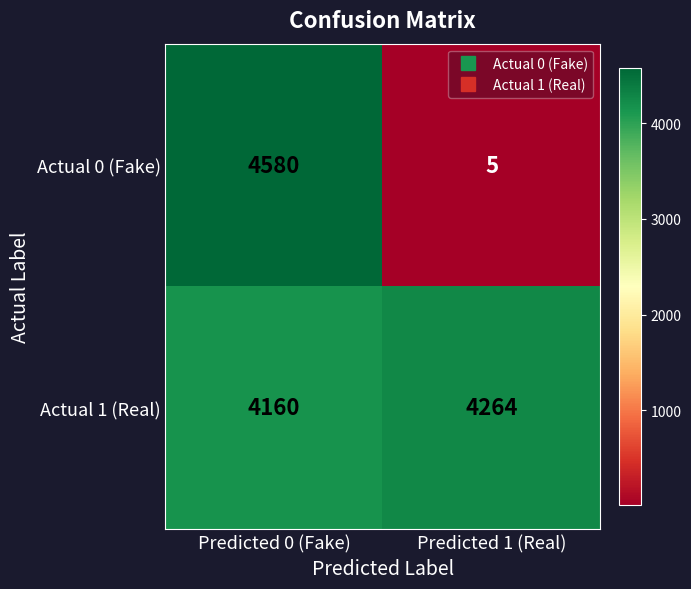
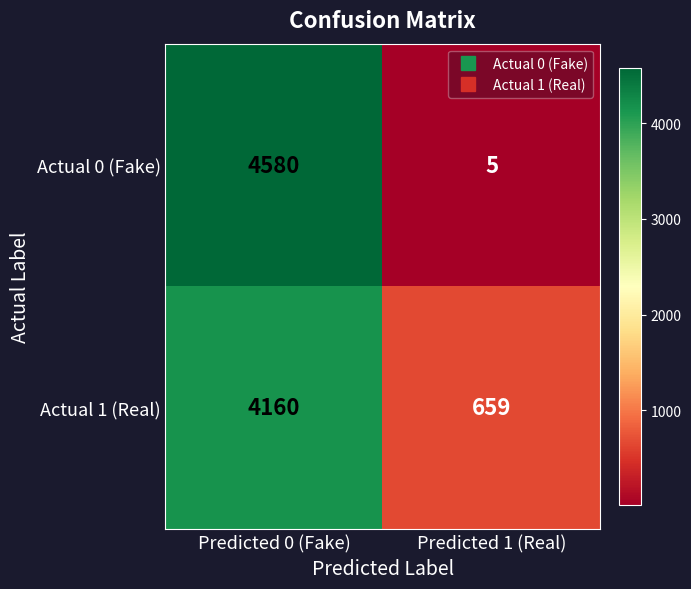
Actual 1 (Real), Predicted 1 (Real): 4264 -> 659
